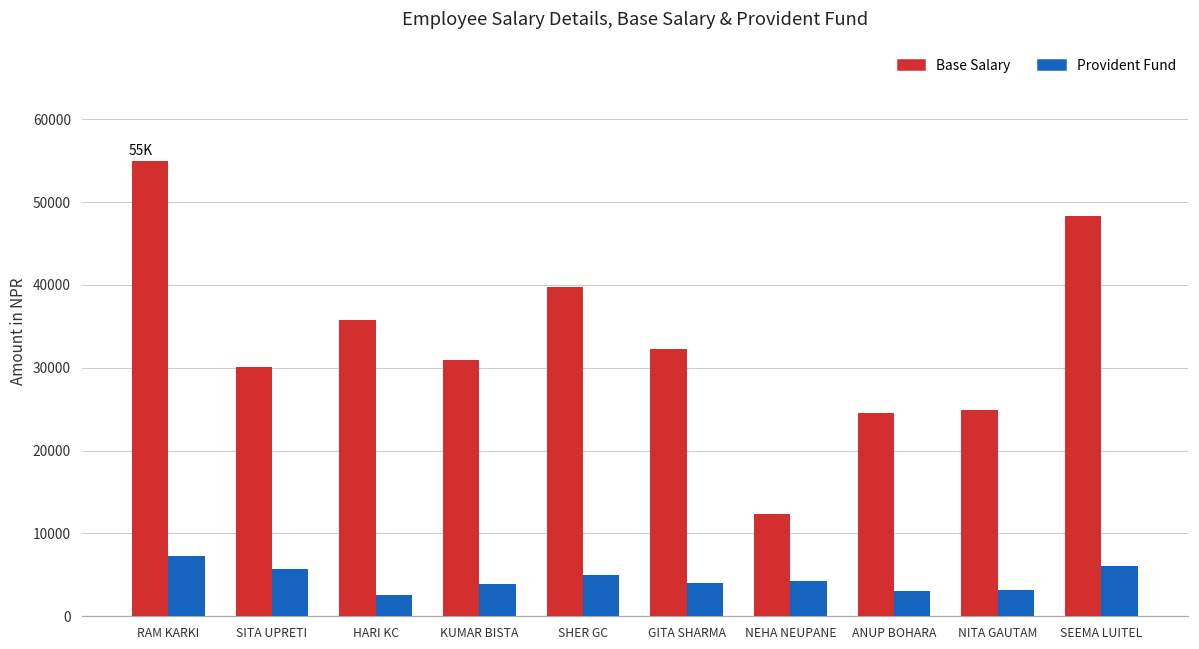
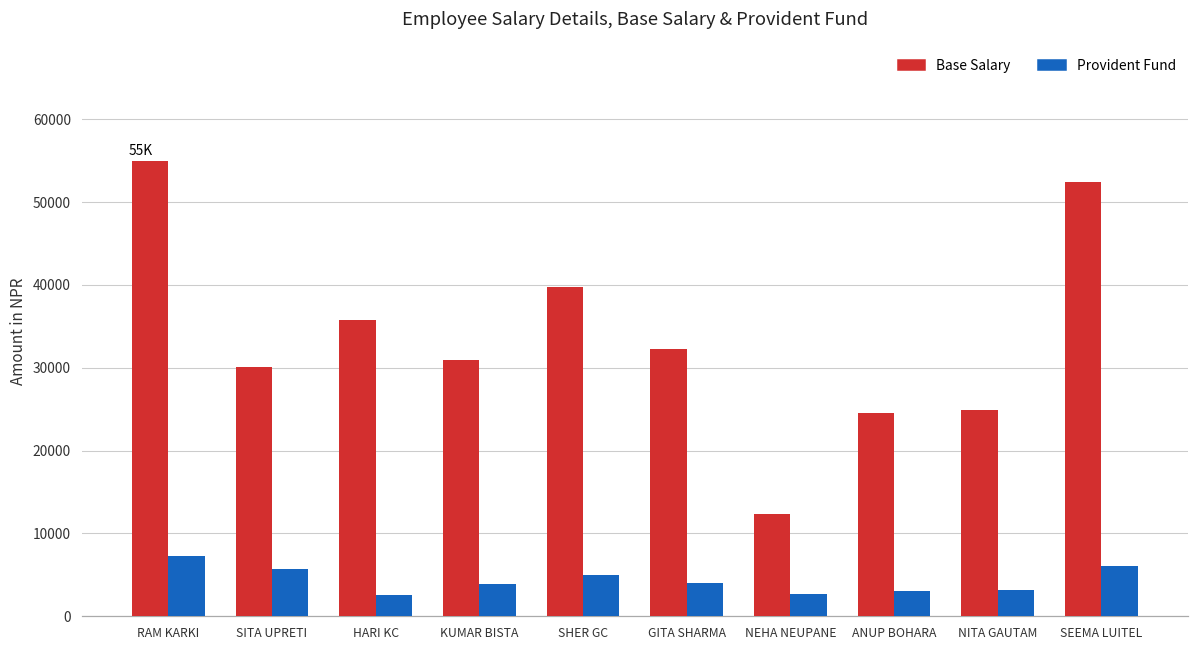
Provident Fund, NEHA NEUPANE: 4000 -> 3000
Base Salary, SEEMA LUITEL: 48000 -> 52000
